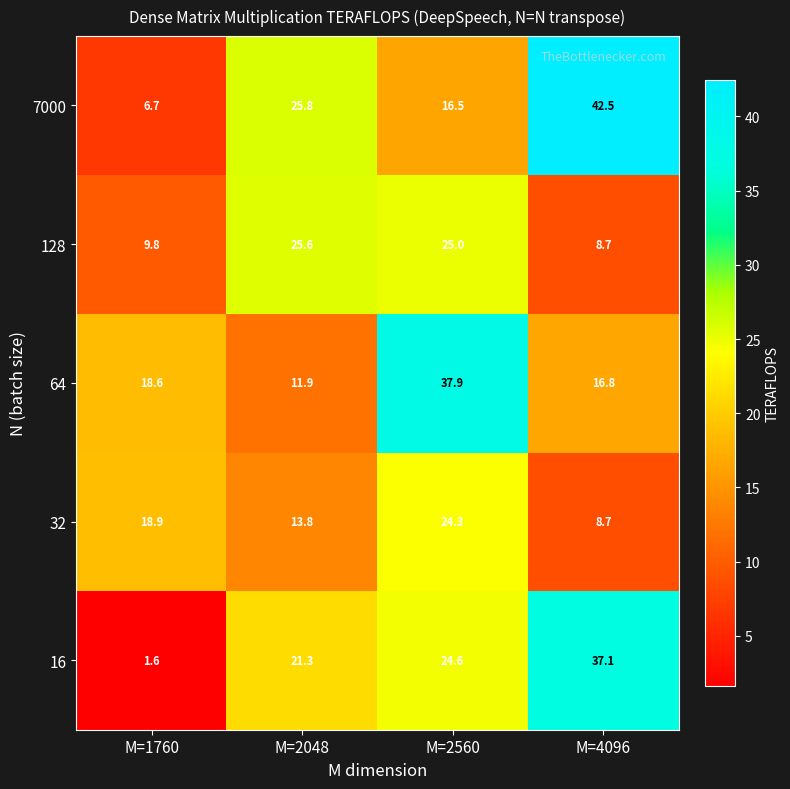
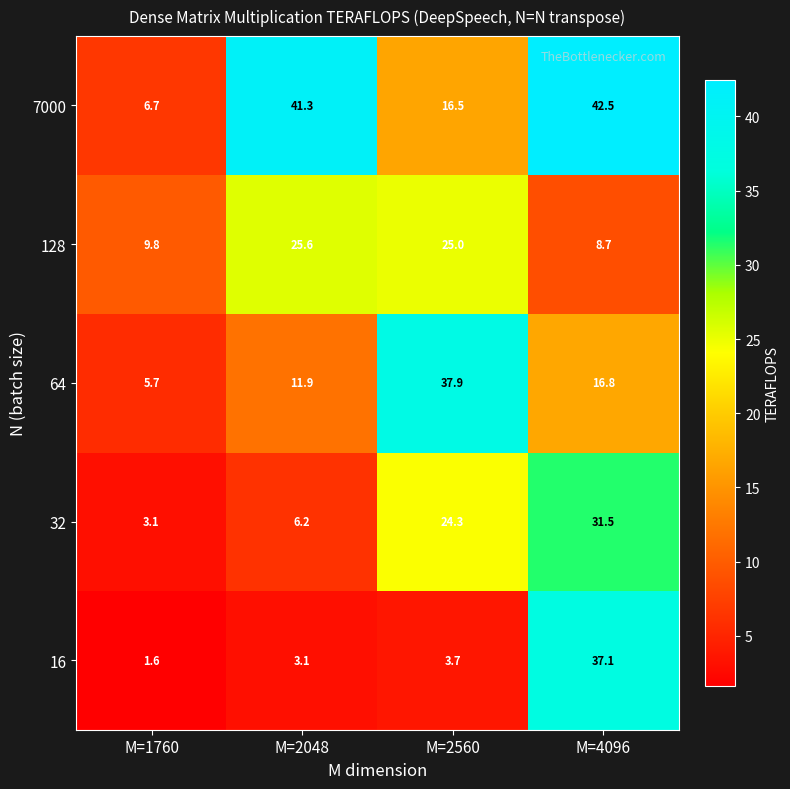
7000, M=2048: 25.8 -> 41.3
64, M=1760: 18.6 -> 5.7
32, M=1760: 18.9 -> 3.1
32, M=2048: 13.8 -> 6.2
32, M=4096: 8.7 -> 31.5
16, M=2048: 21.3 -> 3.1
16, M=2560: 24.6 -> 3.7
